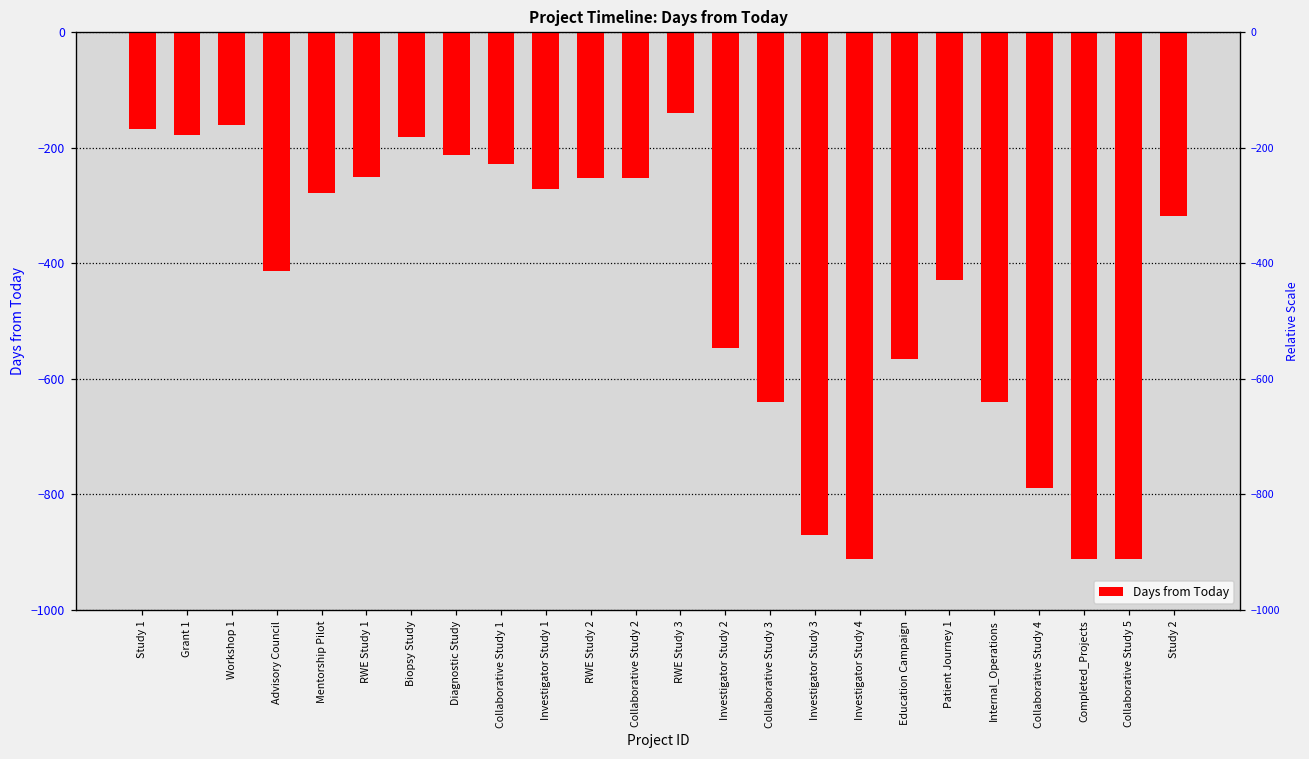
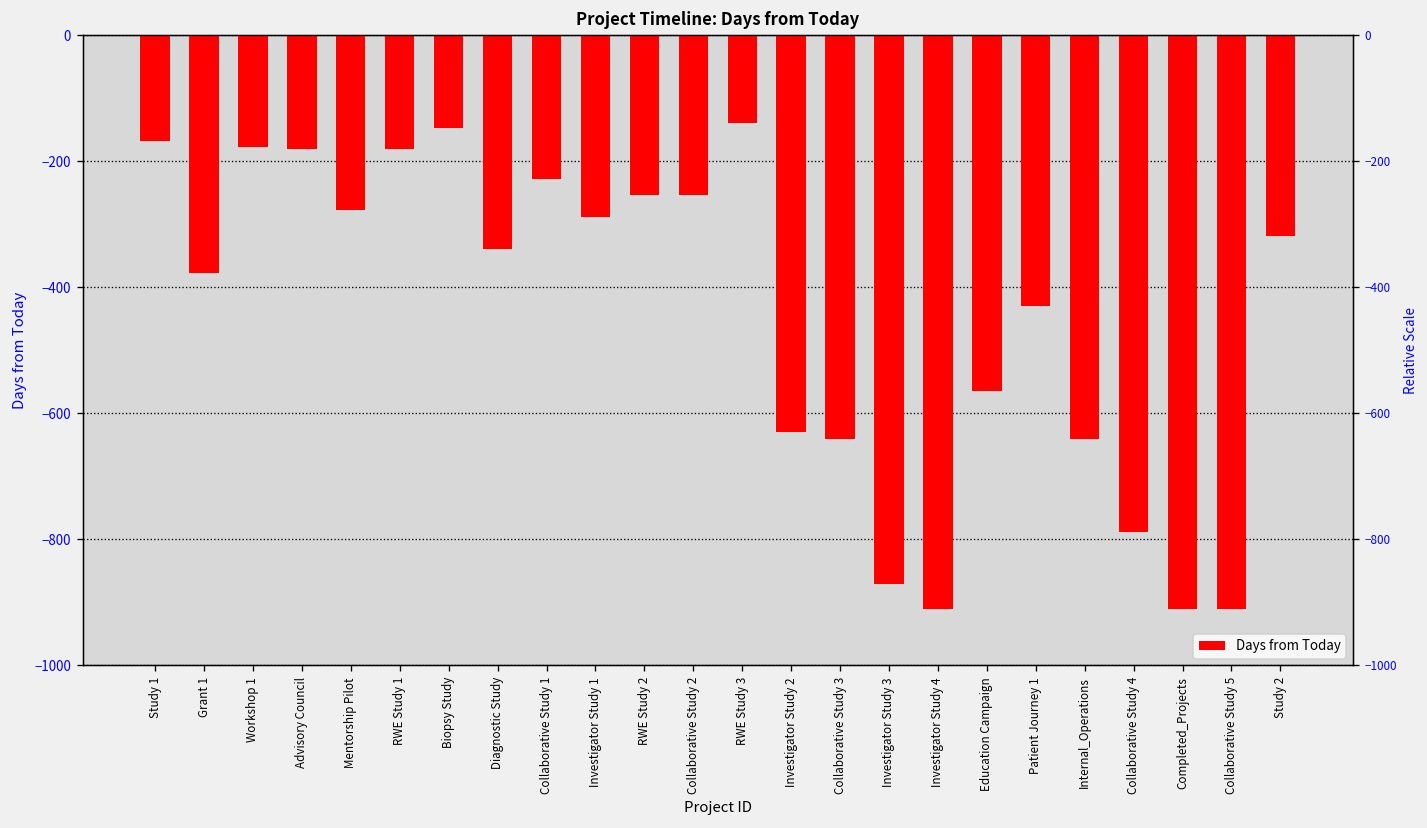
Grant 1: -180 -> -380
Workshop 1: -160 -> -180
Advisory Council: -410 -> -180
RWE Study 1: -250 -> -180
Biopsy Study: -180 -> -150
Diagnostic Study: -210 -> -340
Investigator Study 1: -270 -> -290
Investigator Study 2: -550 -> -630
